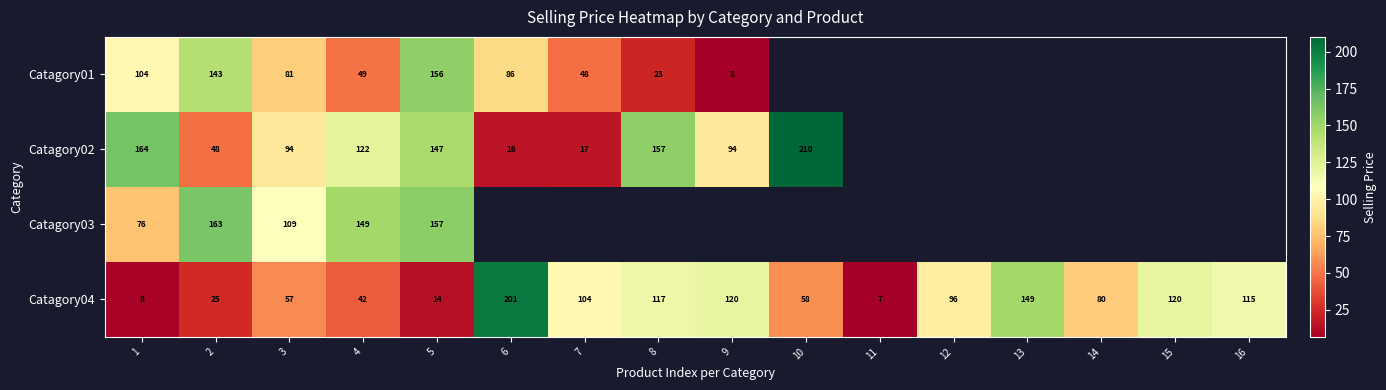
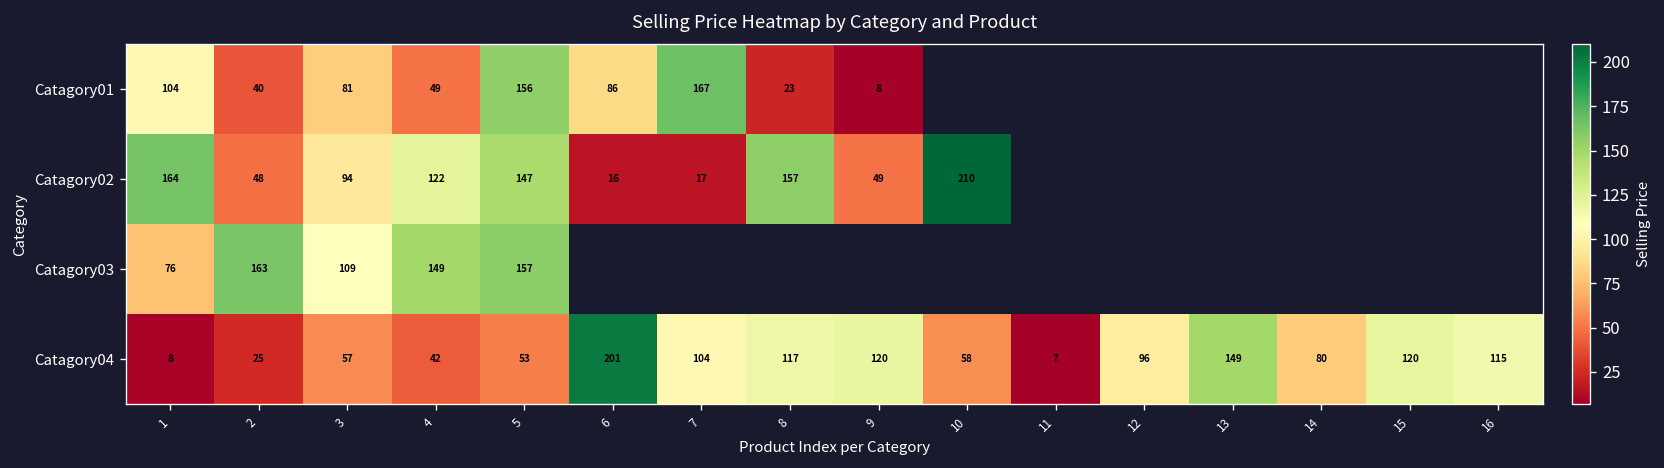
Catagory01, 2: 143 -> 40
Catagory01, 7: 48 -> 167
Catagory02, 9: 94 -> 49
Catagory04, 5: 14 -> 53
